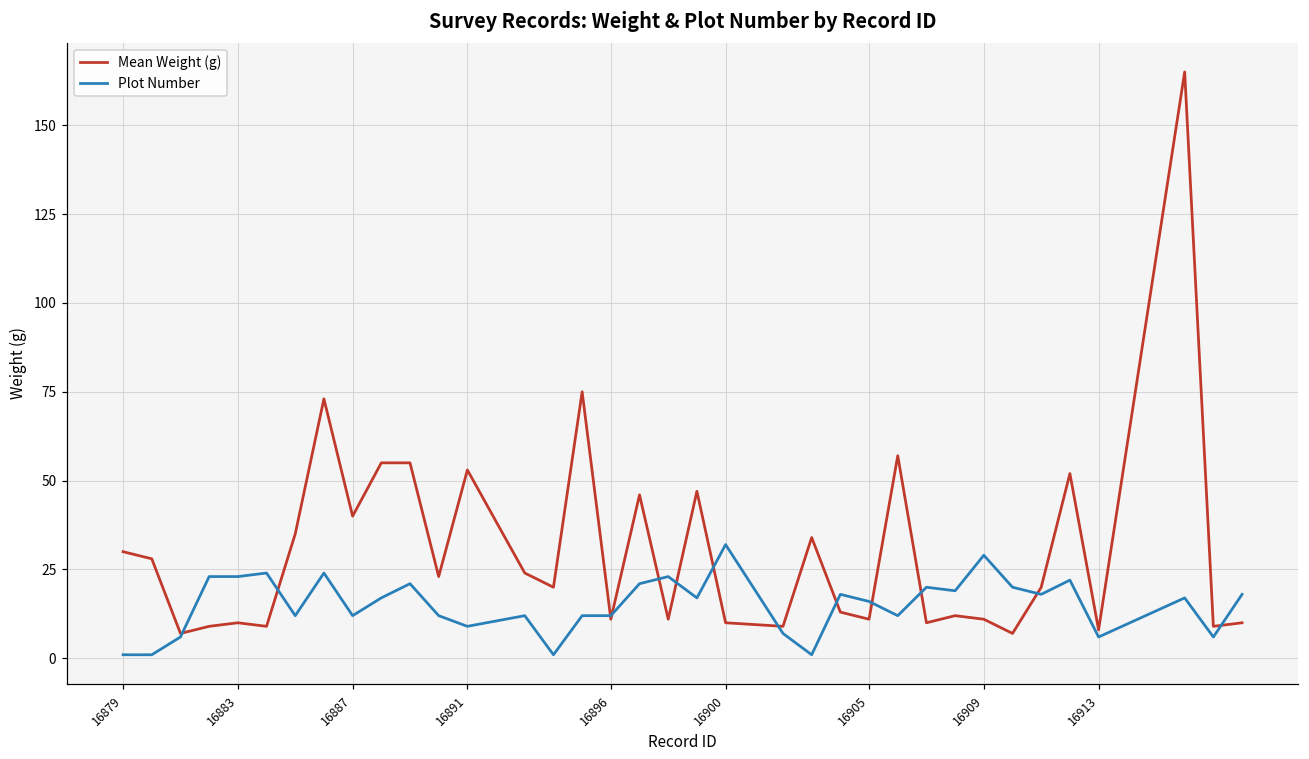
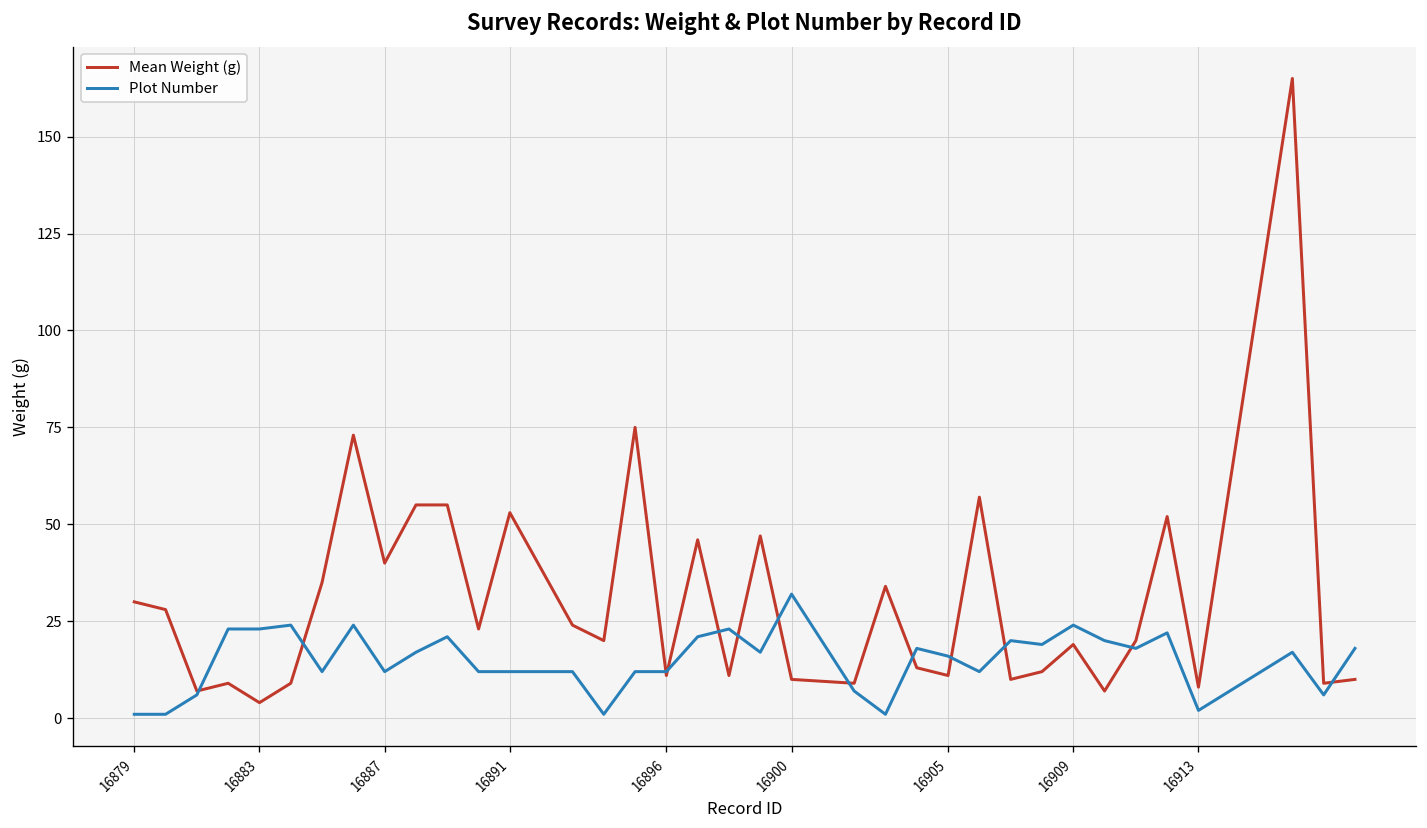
Mean Weight (g), 16883: 10 -> 4
Plot Number, 16891: 9 -> 12
Mean Weight (g), 16909: 11 -> 19
Plot Number, 16909: 29 -> 24
Plot Number, 16913: 6 -> 2
